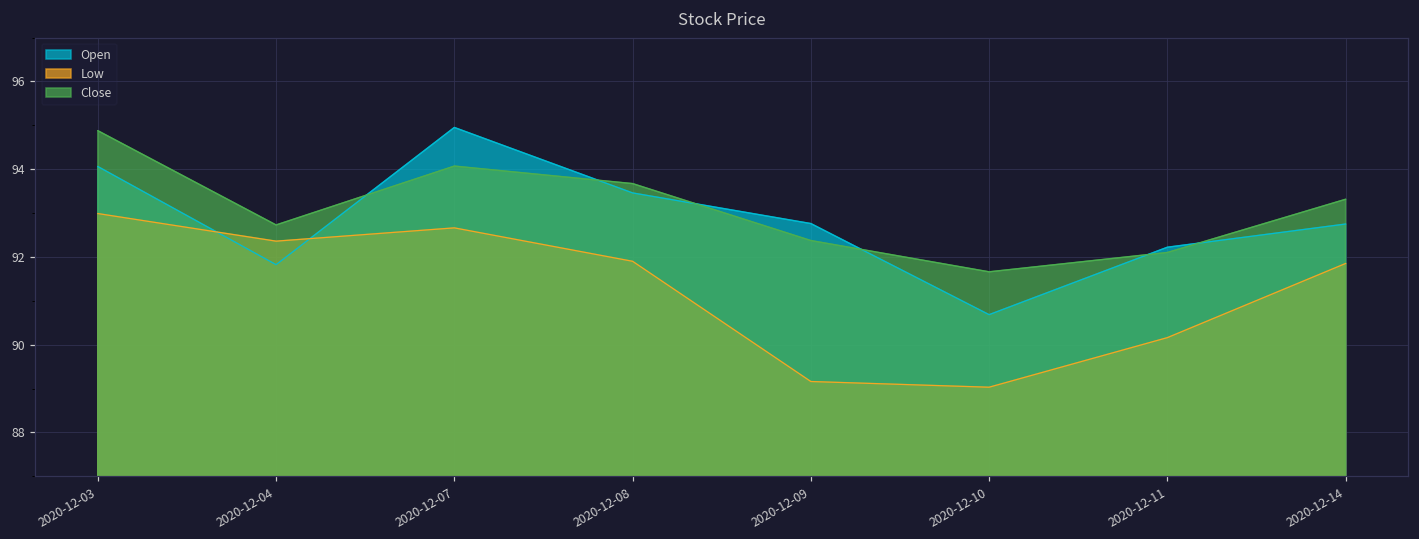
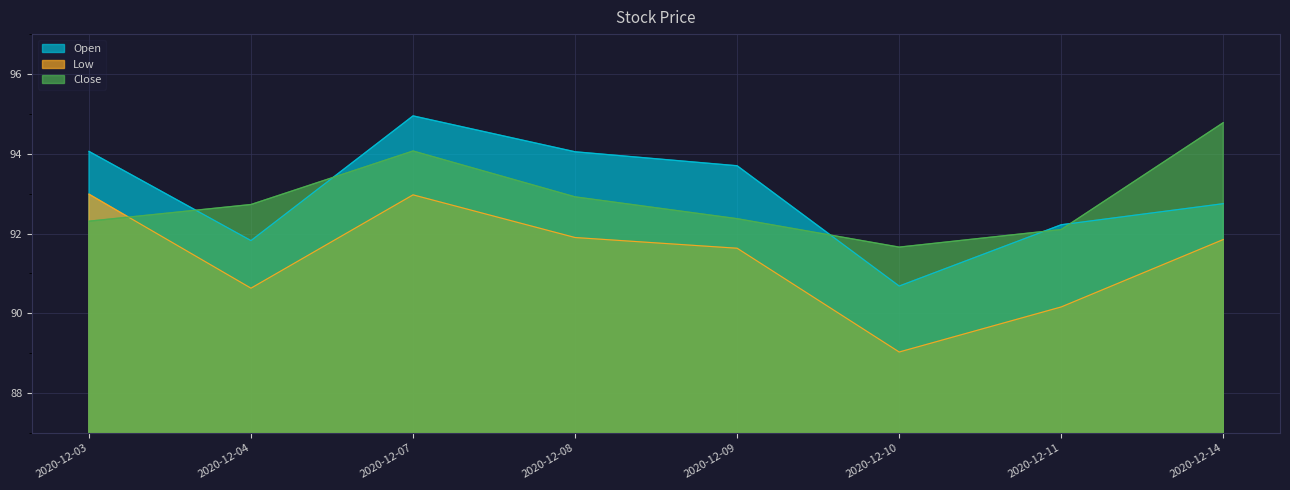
Close, 2020-12-03: 94.9 -> 92.3
Low, 2020-12-04: 92.4 -> 90.6
Low, 2020-12-07: 92.7 -> 93.0
Open, 2020-12-08: 93.5 -> 94.1
Close, 2020-12-08: 93.7 -> 92.9
Open, 2020-12-09: 92.8 -> 93.7
Low, 2020-12-09: 89.2 -> 91.6
Close, 2020-12-14: 93.3 -> 94.8
